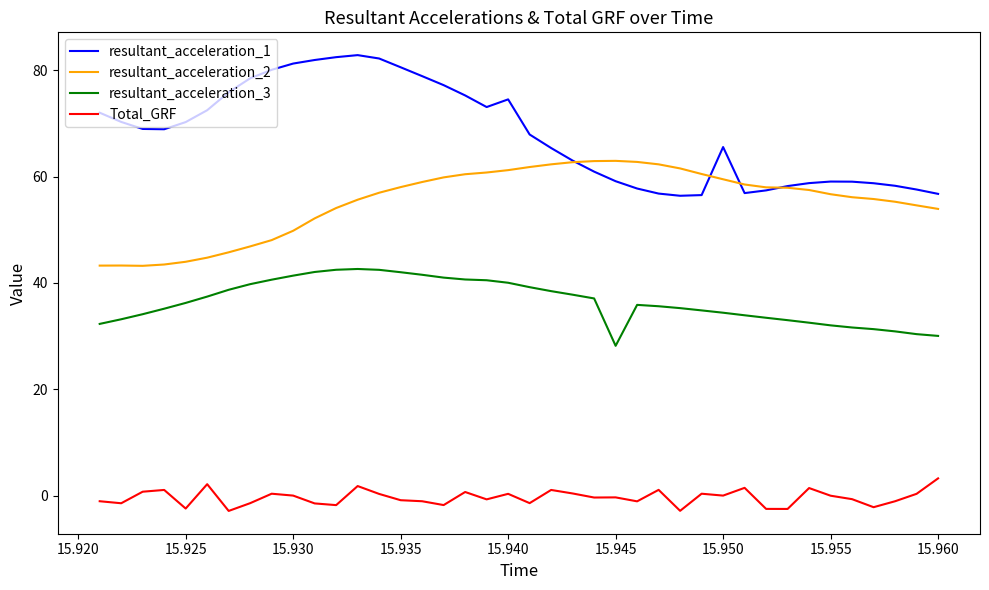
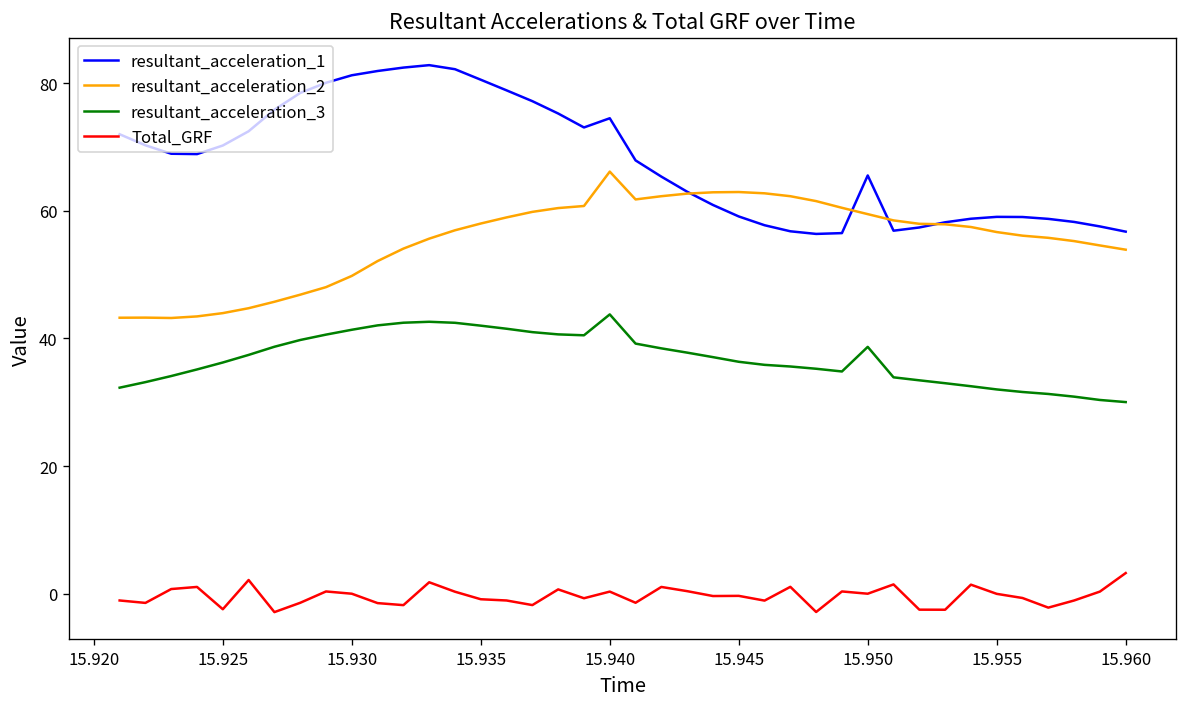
resultant_acceleration_2, 15.940: 61 -> 66
resultant_acceleration_3, 15.940: 40 -> 44
resultant_acceleration_3, 15.945: 28 -> 36
resultant_acceleration_3, 15.950: 34 -> 39
